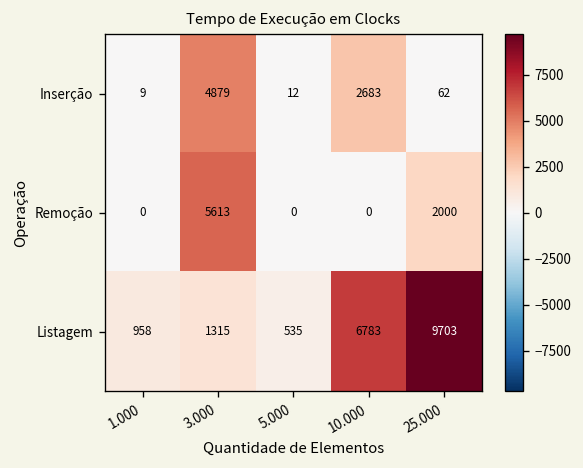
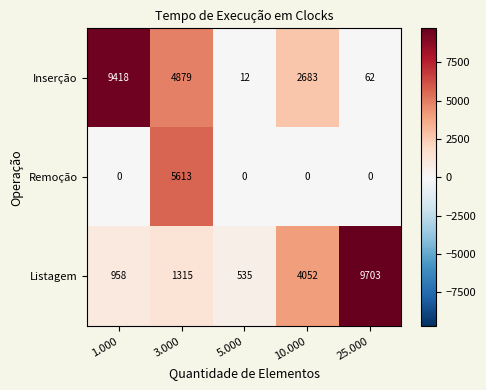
Inserção, 1.000: 9 -> 9418
Remoção, 25.000: 2000 -> 0
Listagem, 10.000: 6783 -> 4052
